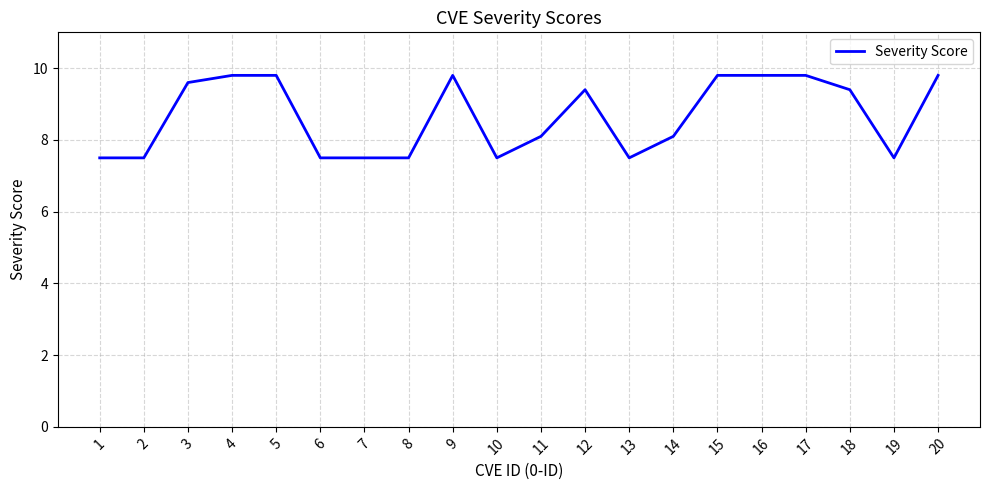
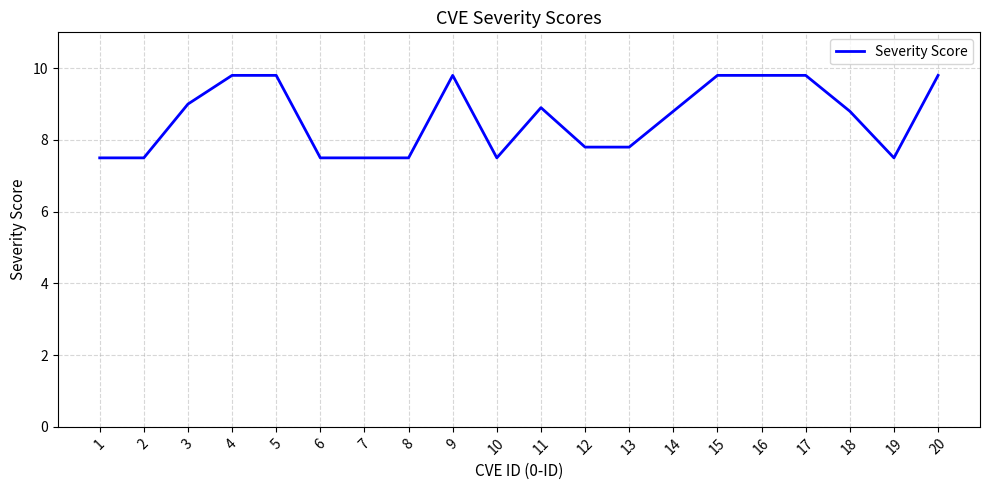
3: 9.6 -> 9.0
11: 8.1 -> 8.9
12: 9.4 -> 7.8
13: 7.5 -> 7.8
14: 8.1 -> 8.8
18: 9.4 -> 8.8
